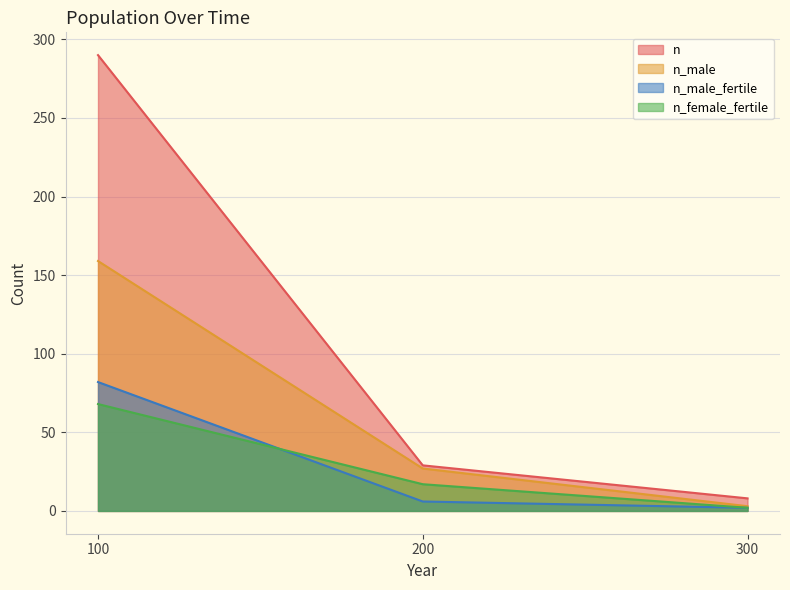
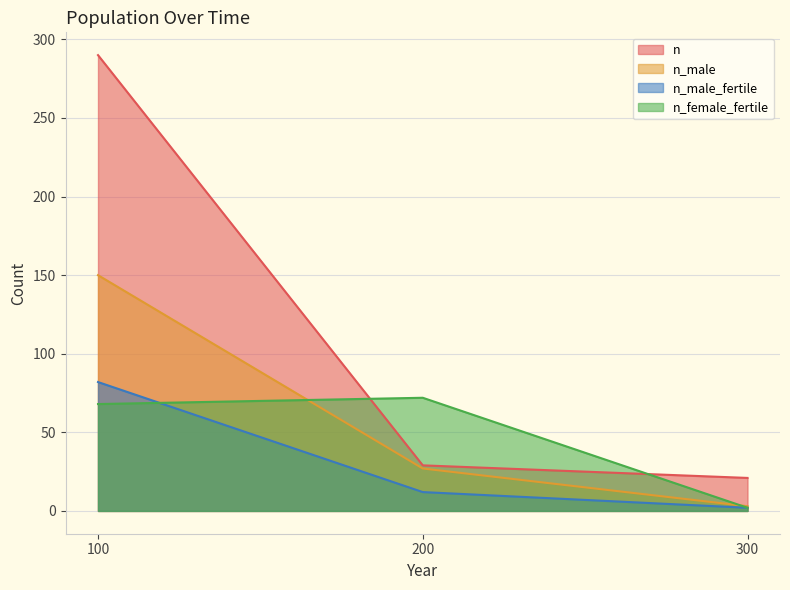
n_male, 100: 159 -> 150
n_male_fertile, 200: 6 -> 12
n_female_fertile, 200: 17 -> 72
n, 300: 8 -> 21
